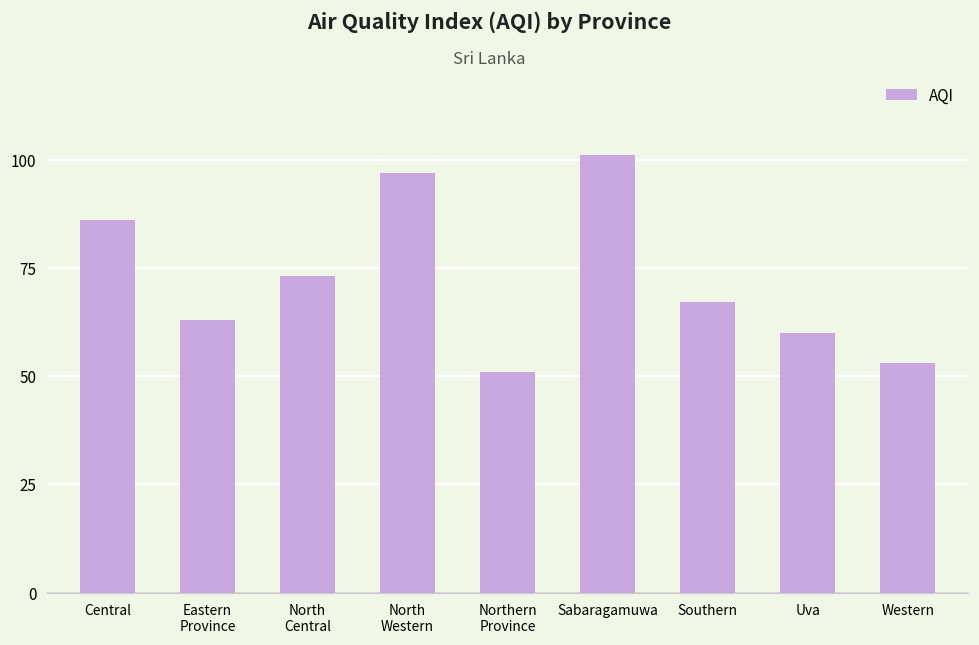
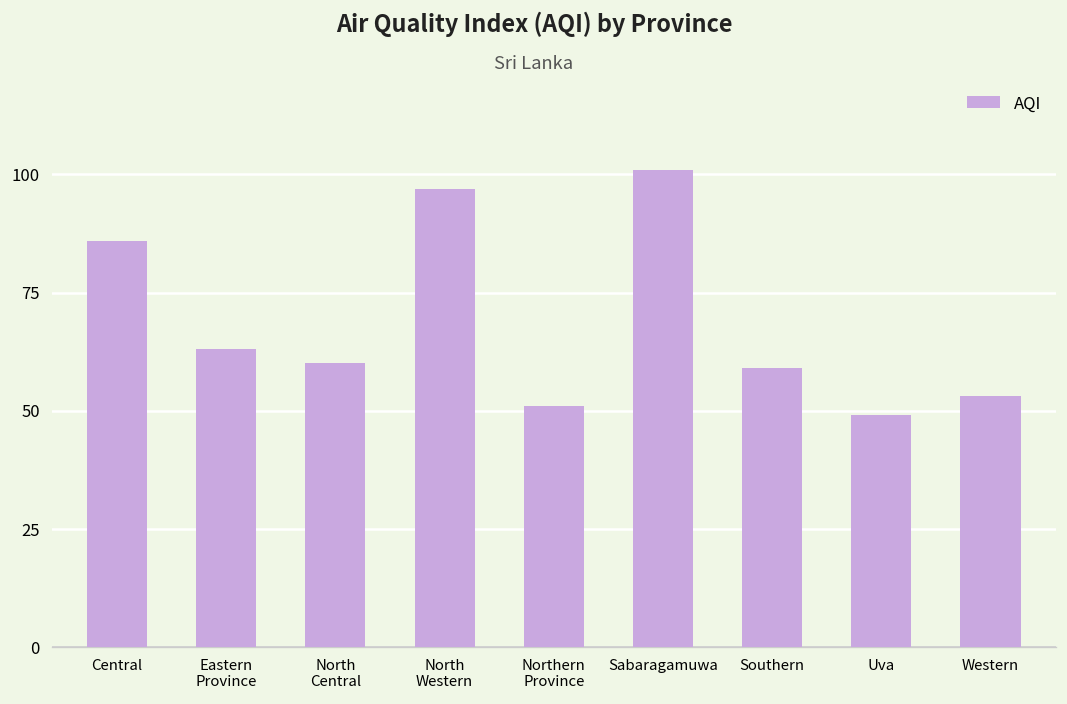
North Central: 73 -> 60
Southern: 67 -> 59
Uva: 60 -> 49
